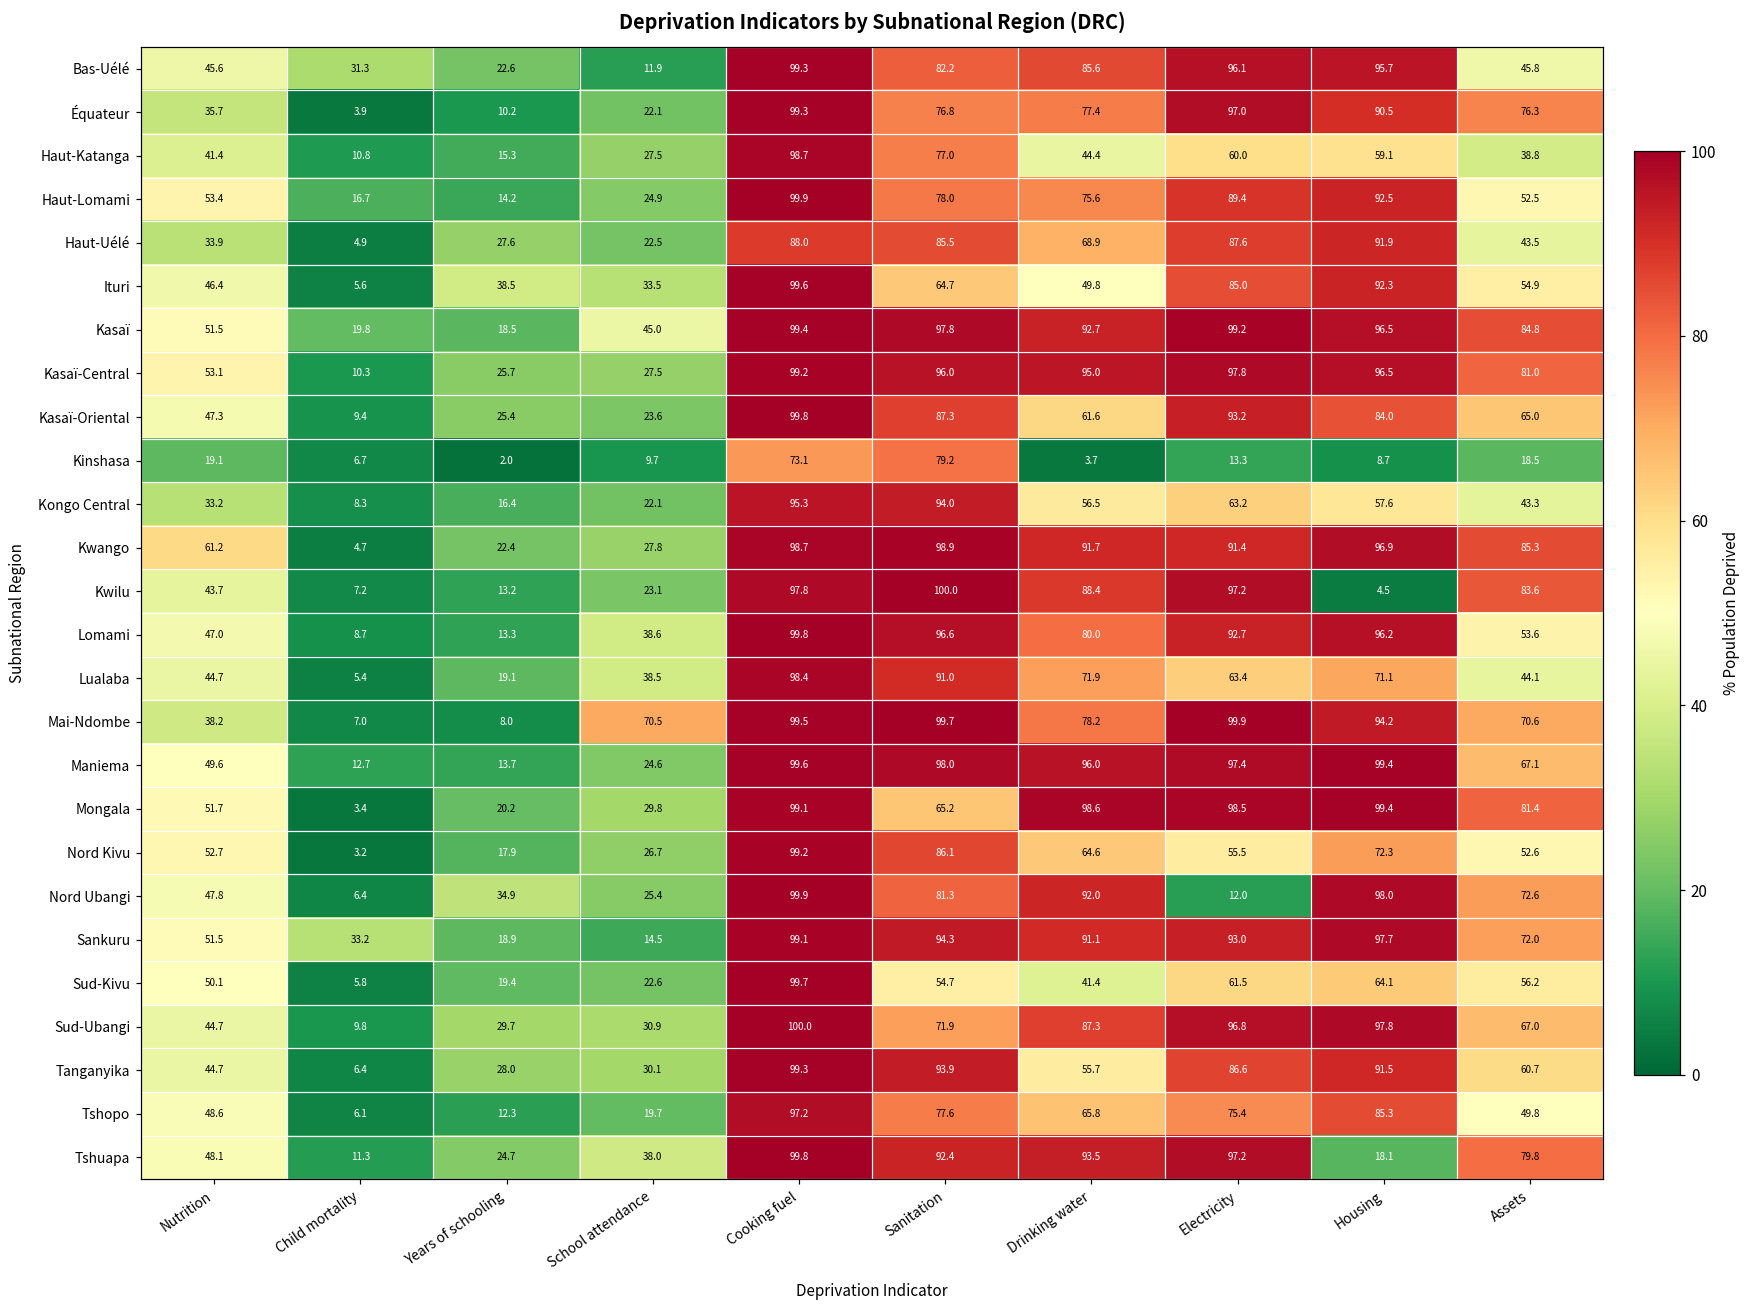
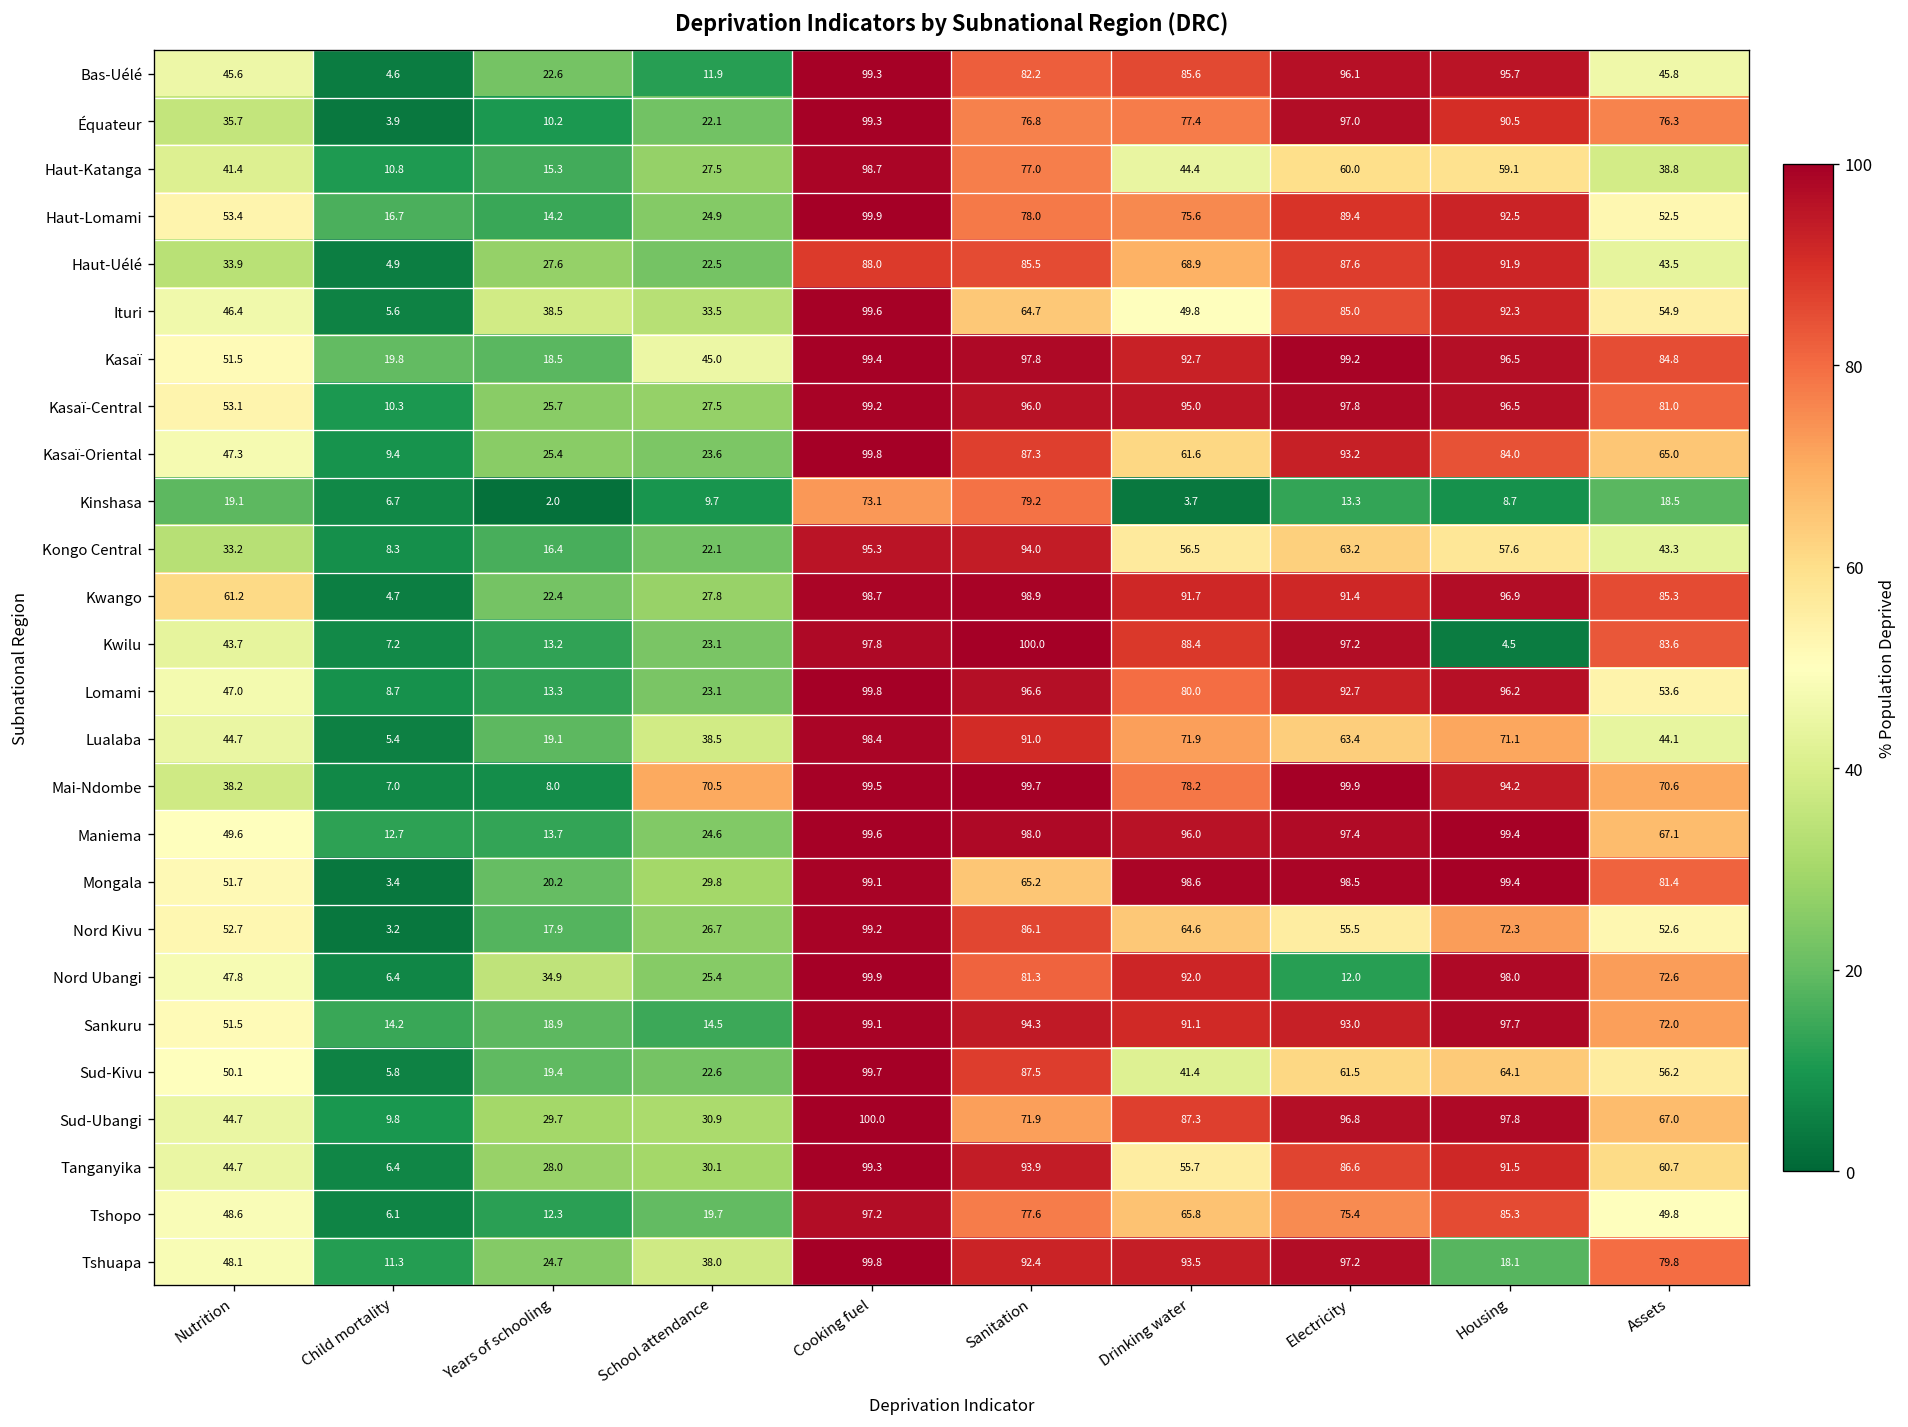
Bas-Uélé, Child mortality: 31.3 -> 4.6
Lomami, School attendance: 38.6 -> 23.1
Sankuru, Child mortality: 33.2 -> 14.2
Sud-Kivu, Sanitation: 54.7 -> 87.5
